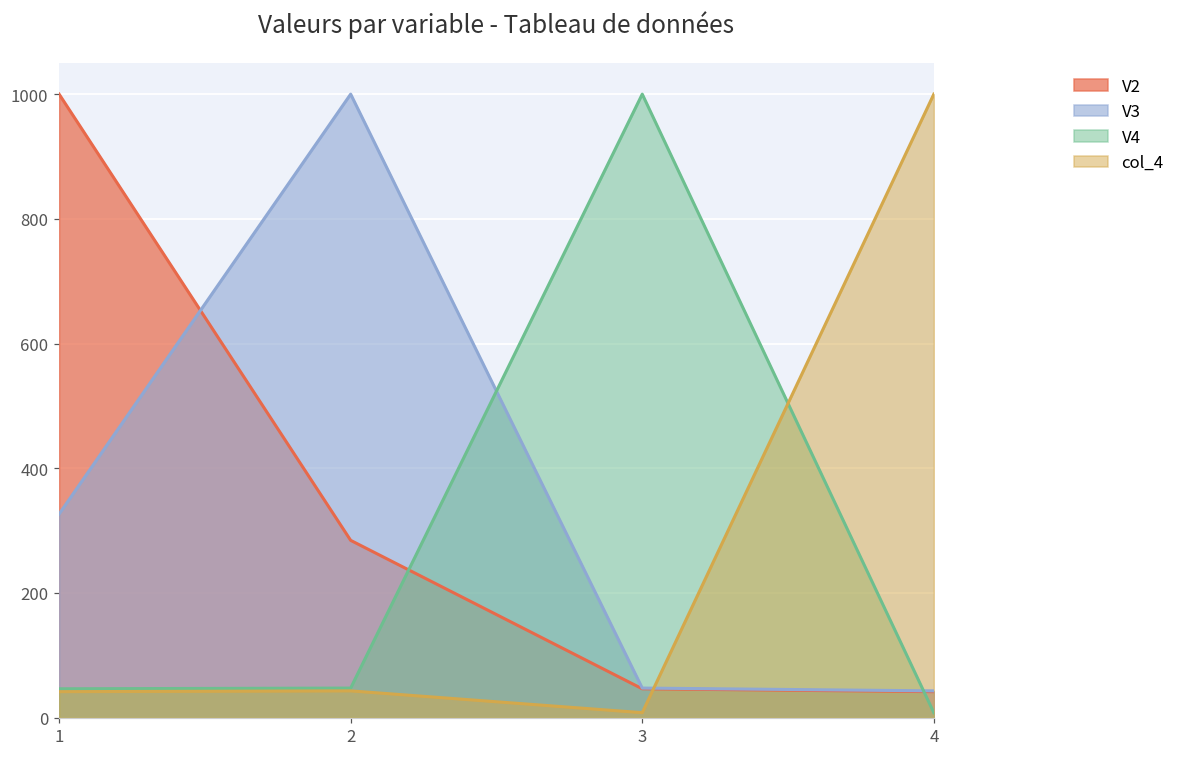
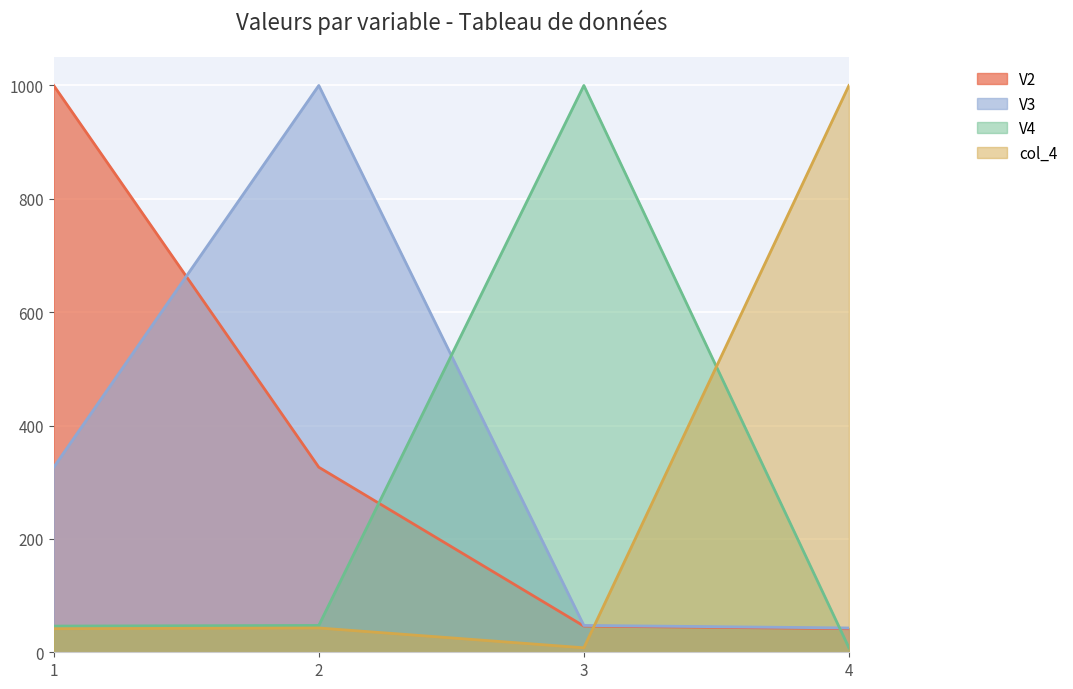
V2, 2: 280 -> 330
